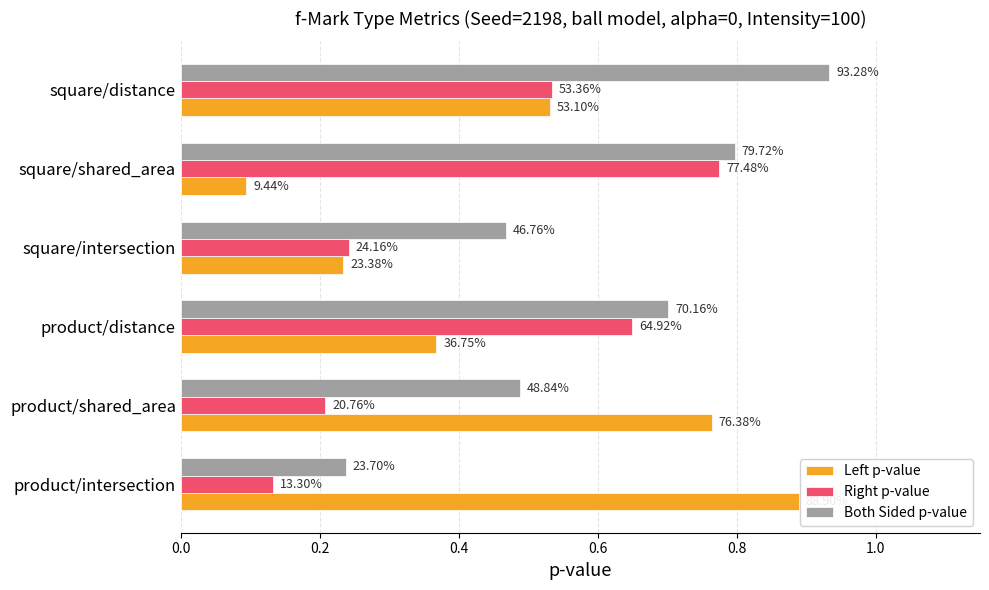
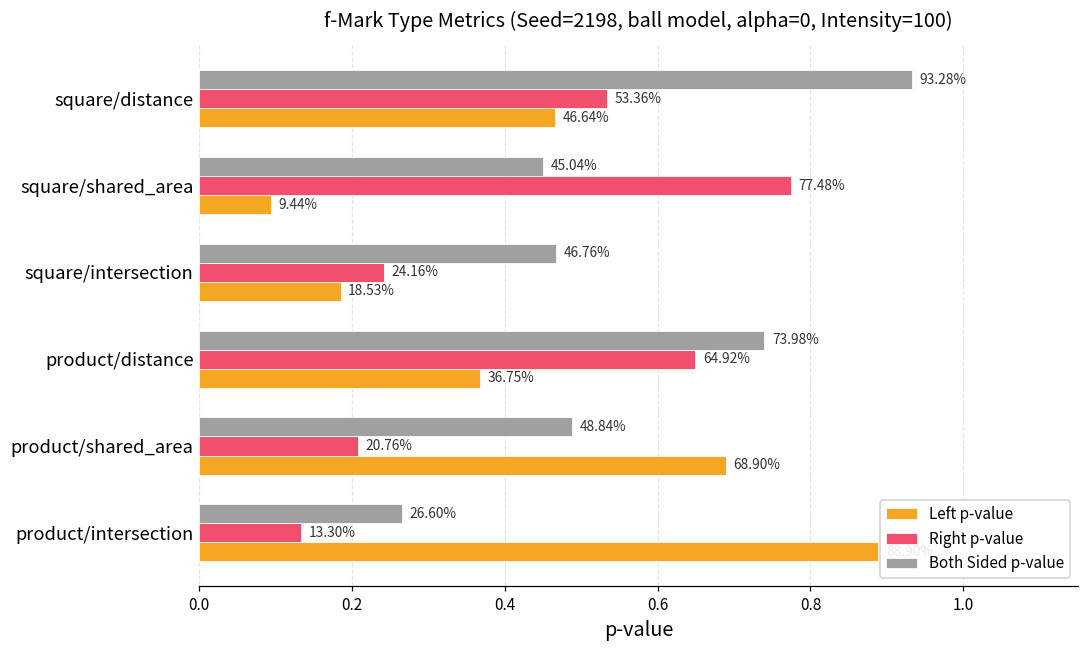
Left p-value, square/distance: 53.10% -> 46.64%
Both Sided p-value, square/shared_area: 79.72% -> 45.04%
Left p-value, square/intersection: 23.38% -> 18.53%
Both Sided p-value, product/distance: 70.16% -> 73.98%
Left p-value, product/shared_area: 76.38% -> 68.90%
Both Sided p-value, product/intersection: 23.70% -> 26.60%
